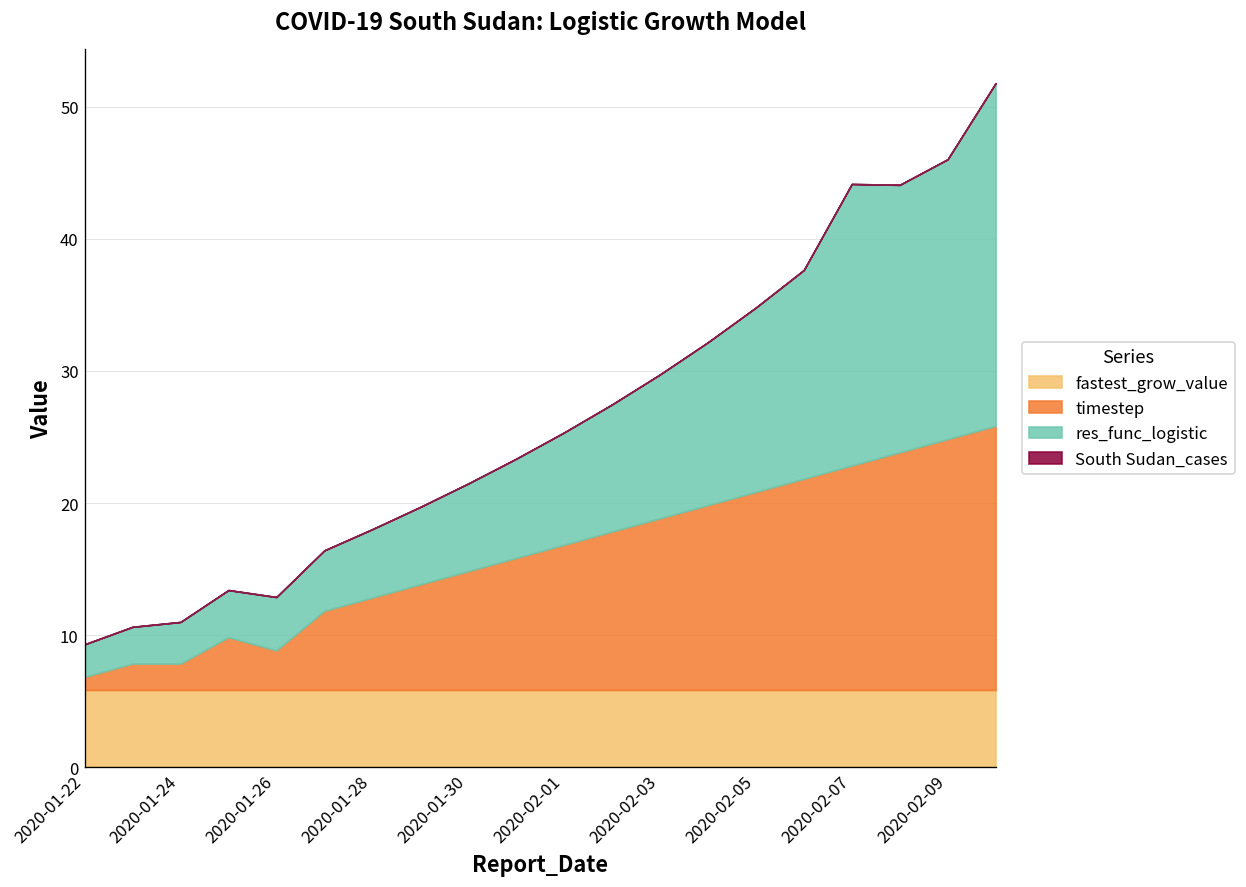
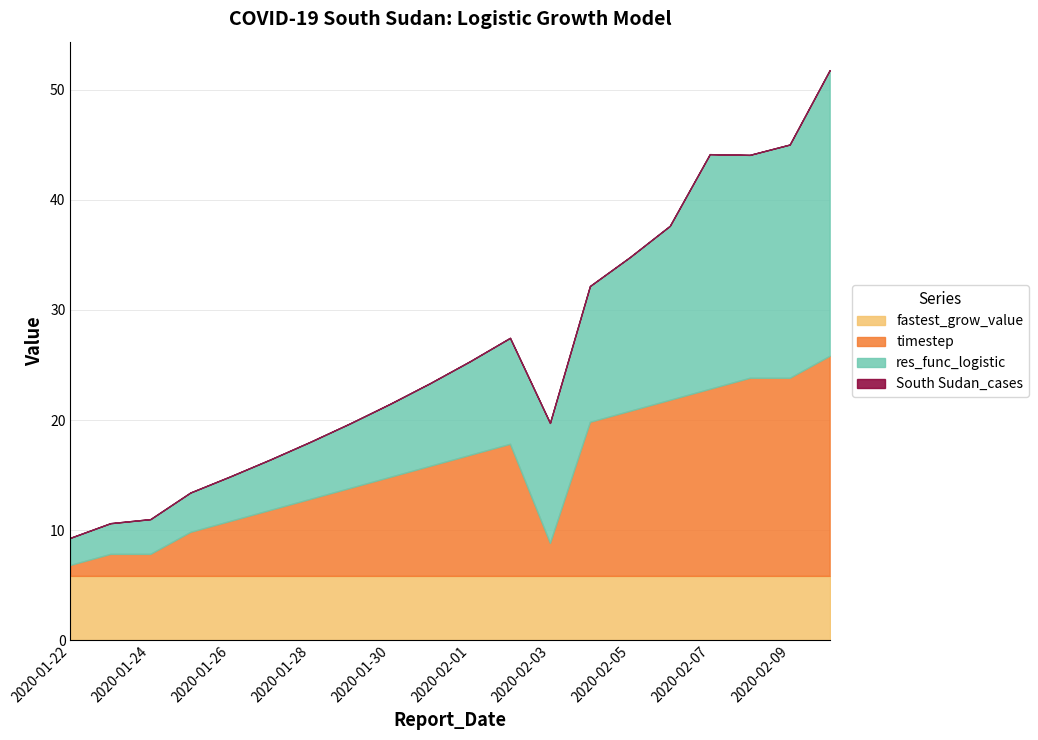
timestep, 2020-01-26: 3 -> 5
timestep, 2020-02-03: 13 -> 3
timestep, 2020-02-09: 19 -> 18
